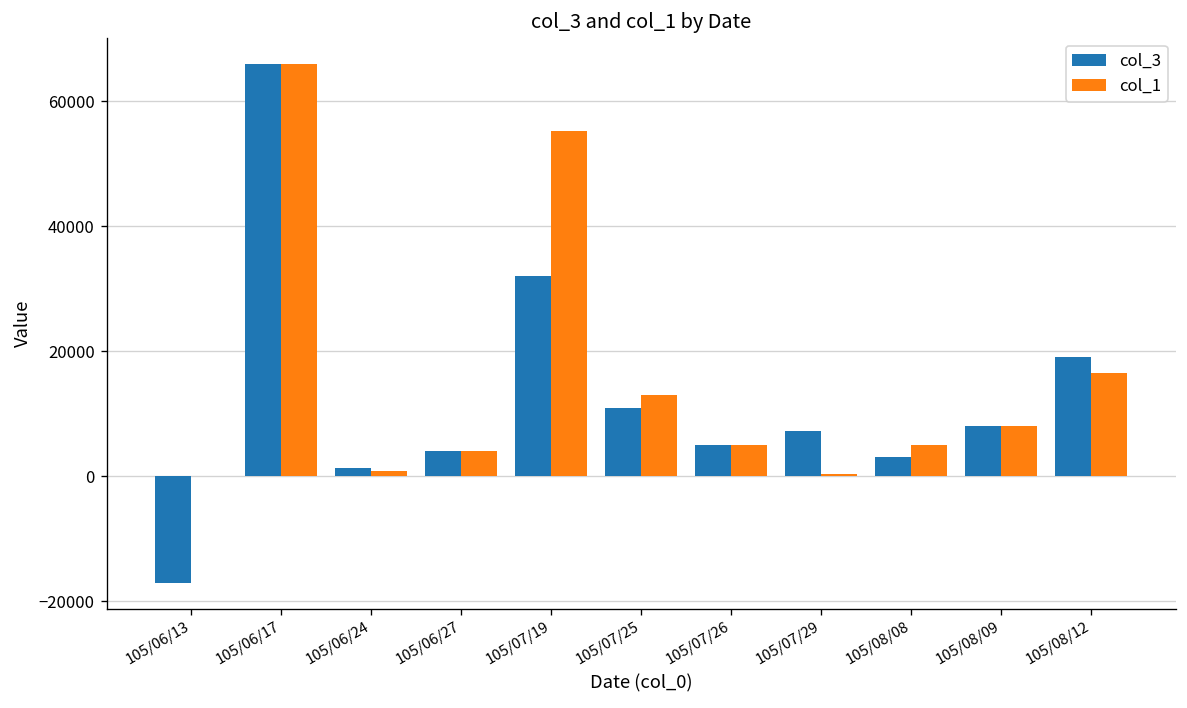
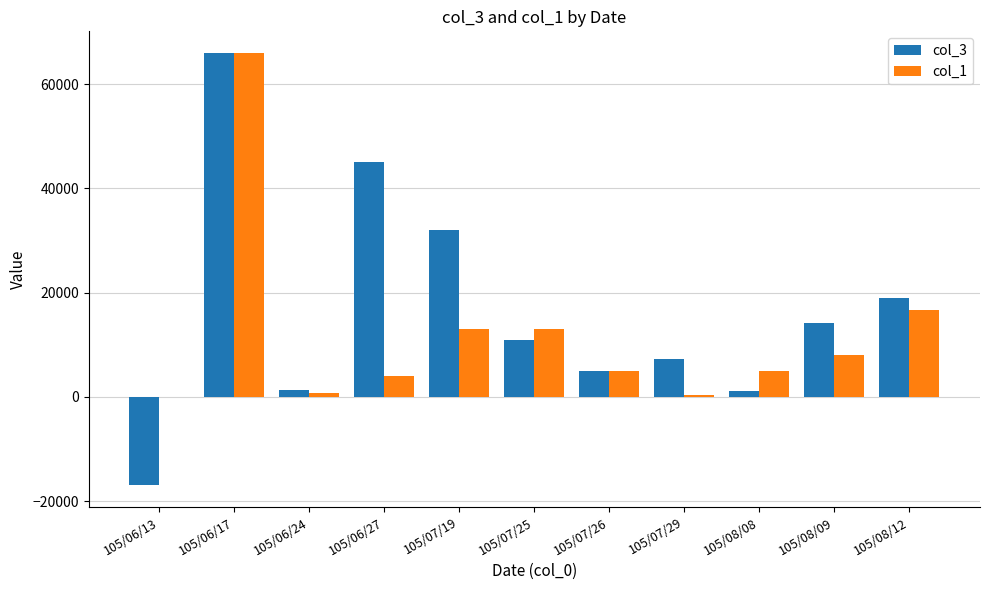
col_3, 105/06/27: 4000 -> 45000
col_1, 105/07/19: 55000 -> 13000
col_3, 105/08/08: 3000 -> 1000
col_3, 105/08/09: 8000 -> 14000
